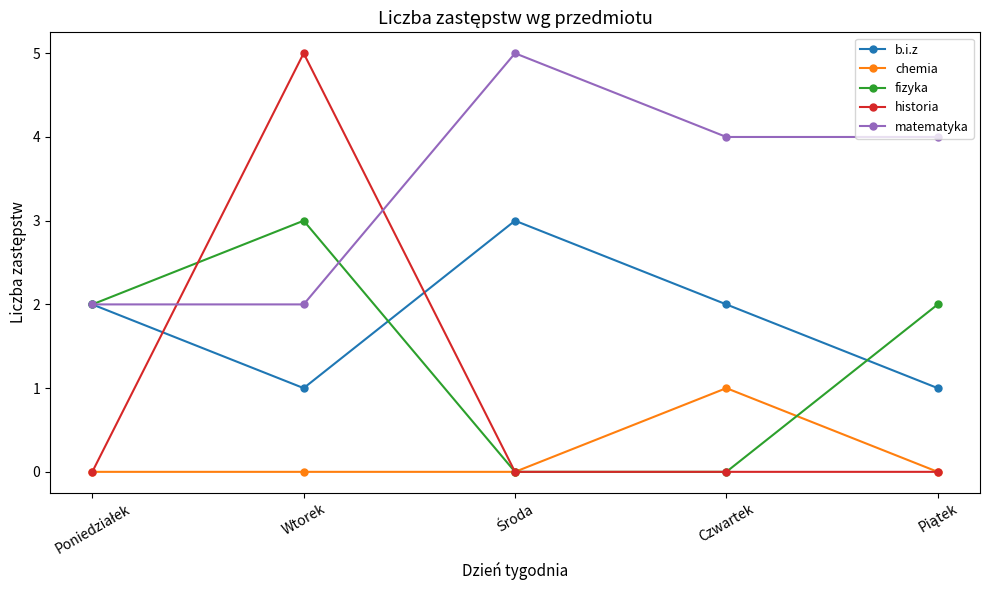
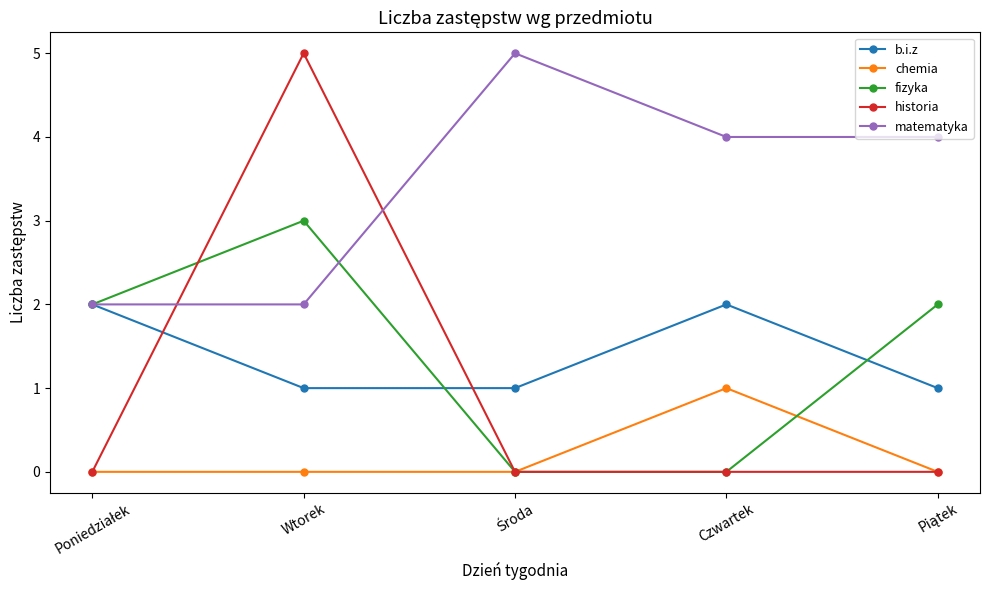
b.i.z, Środa: 3 -> 1
